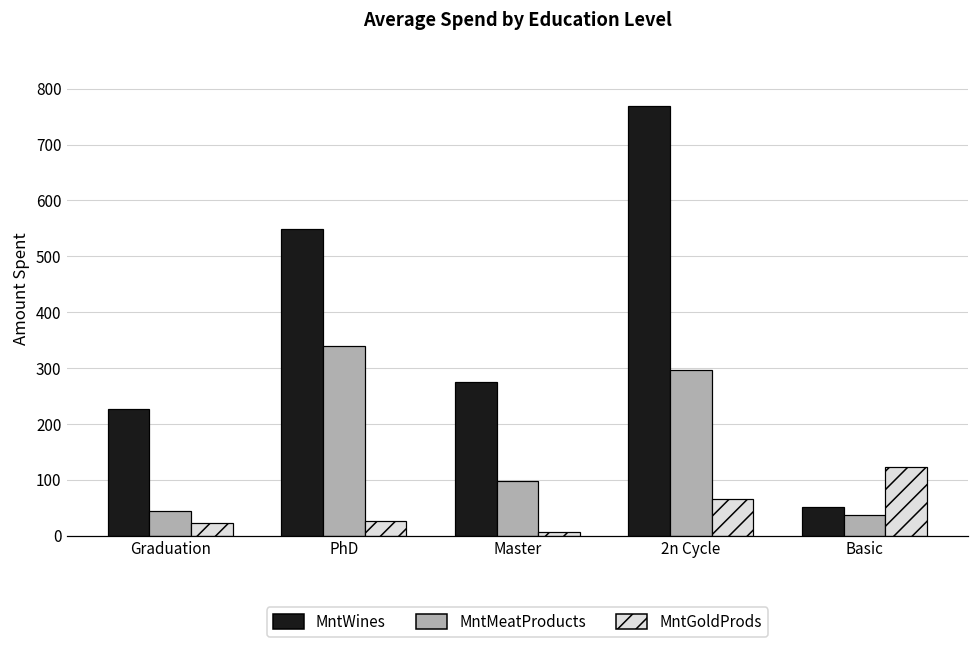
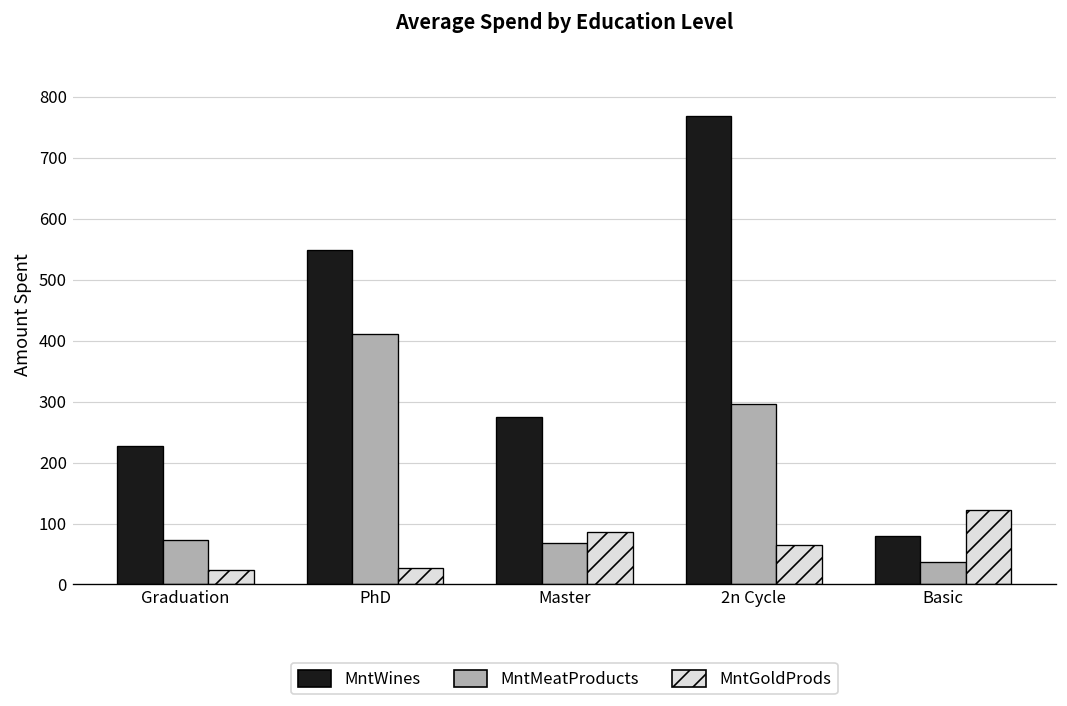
MntMeatProducts, Graduation: 40 -> 70
MntMeatProducts, PhD: 340 -> 410
MntMeatProducts, Master: 100 -> 70
MntGoldProds, Master: 10 -> 90
MntWines, Basic: 50 -> 80
